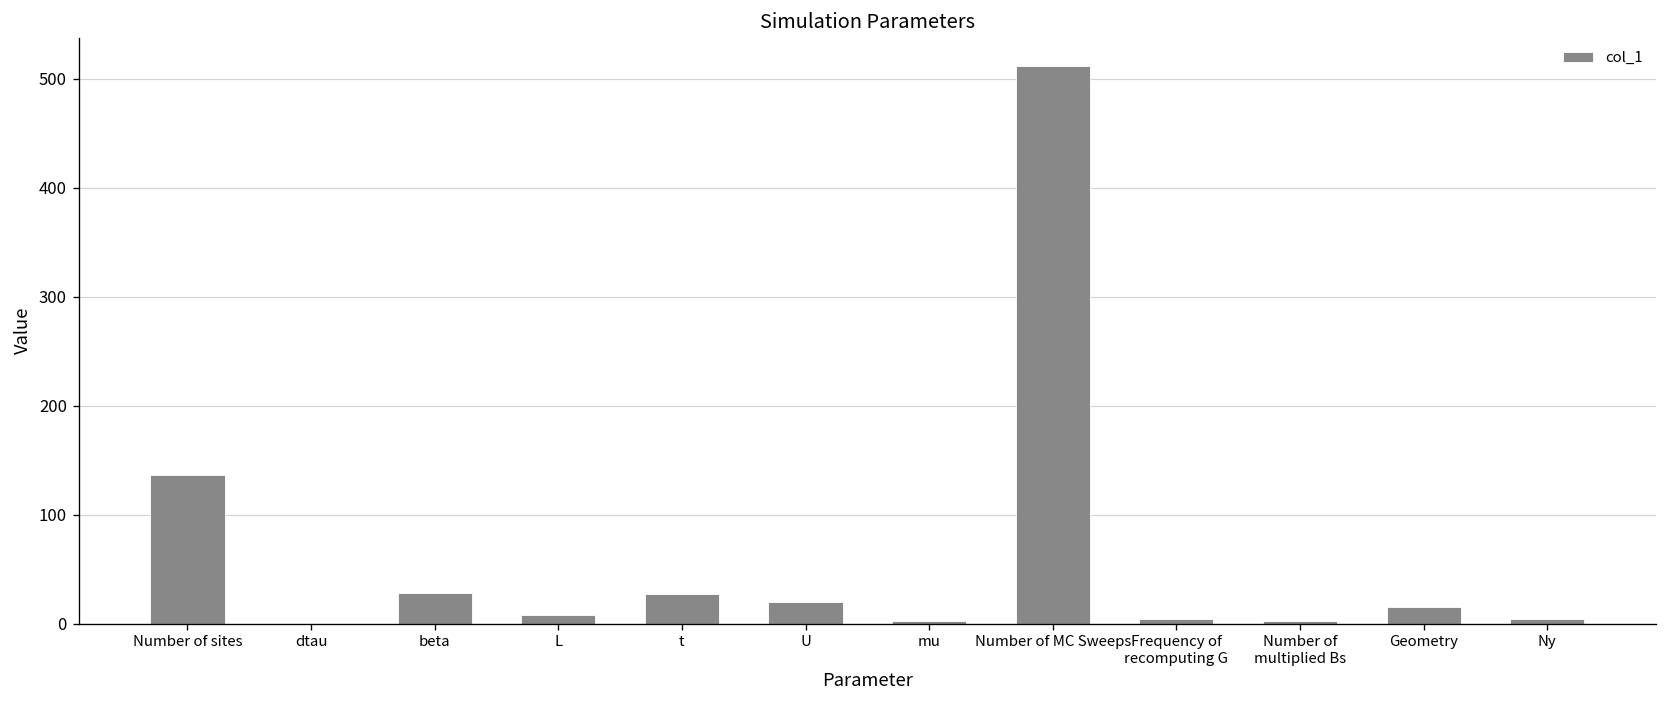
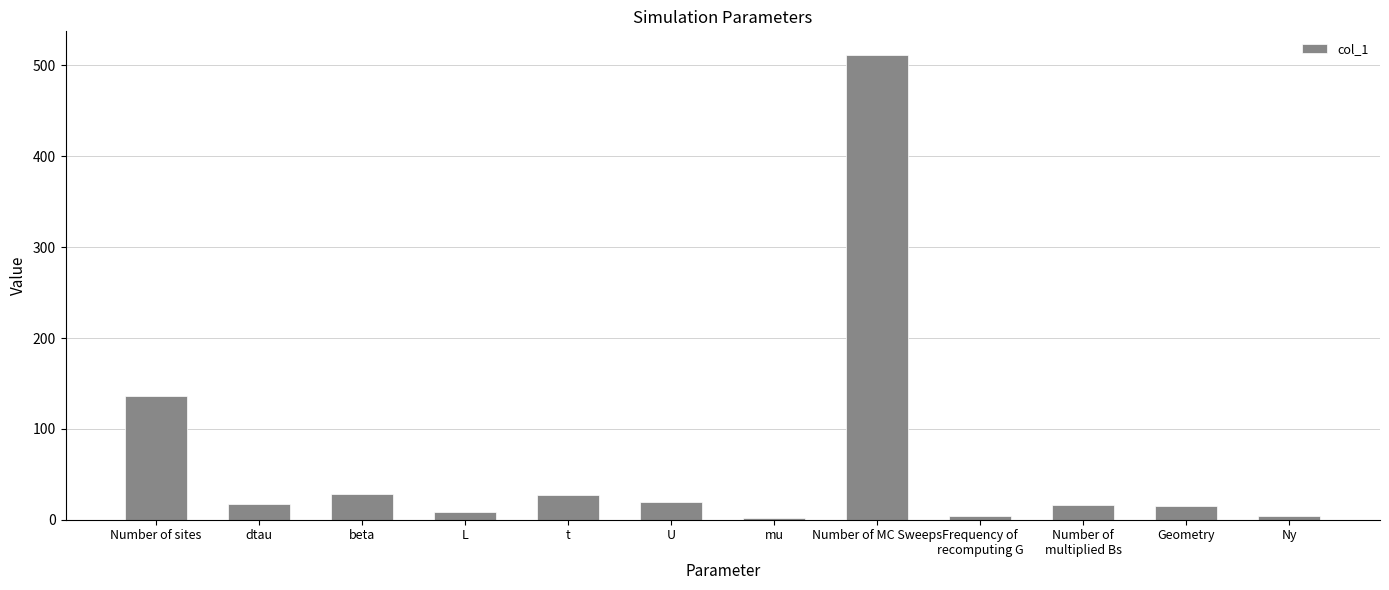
dtau: 0 -> 20
Number of multiplied Bs: 0 -> 20
